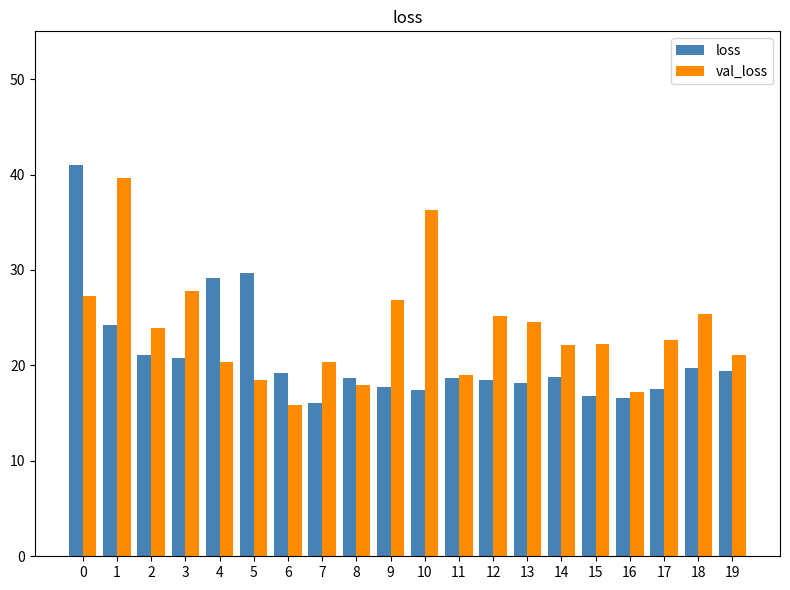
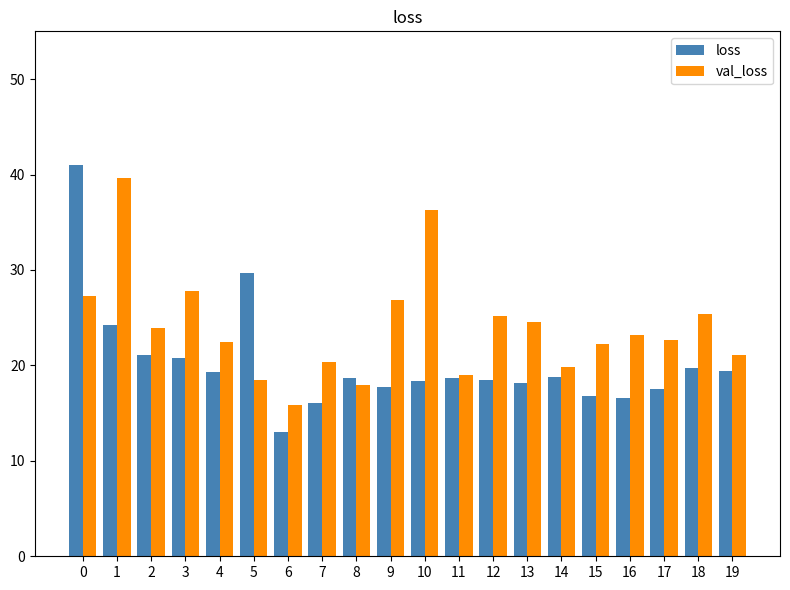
loss, 4: 29 -> 19
val_loss, 4: 20 -> 23
loss, 6: 19 -> 13
loss, 10: 17 -> 18
val_loss, 14: 22 -> 20
val_loss, 16: 17 -> 23
